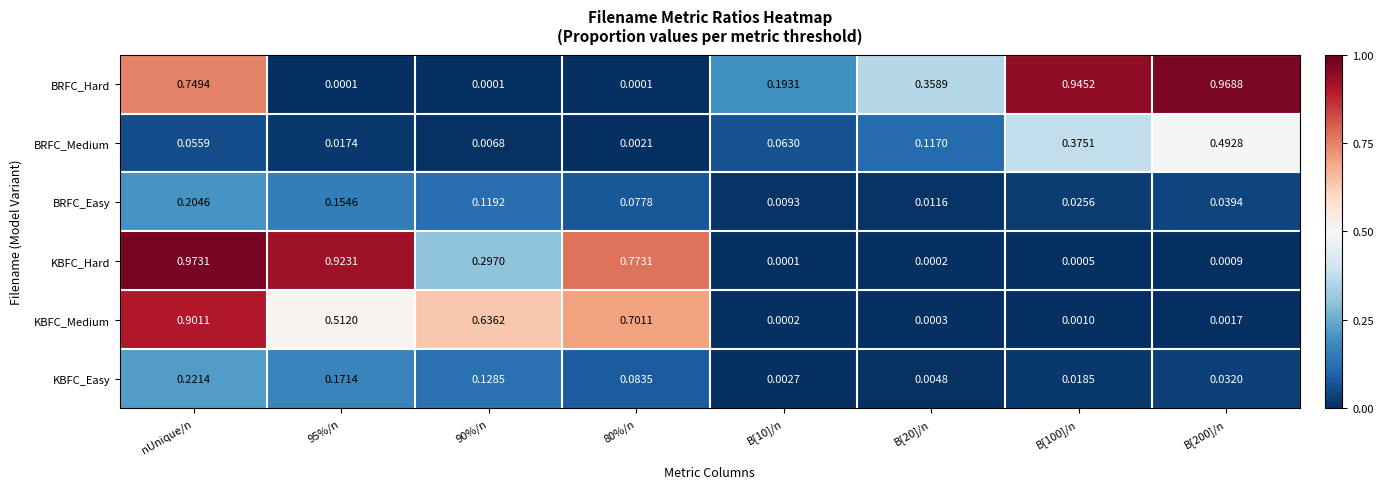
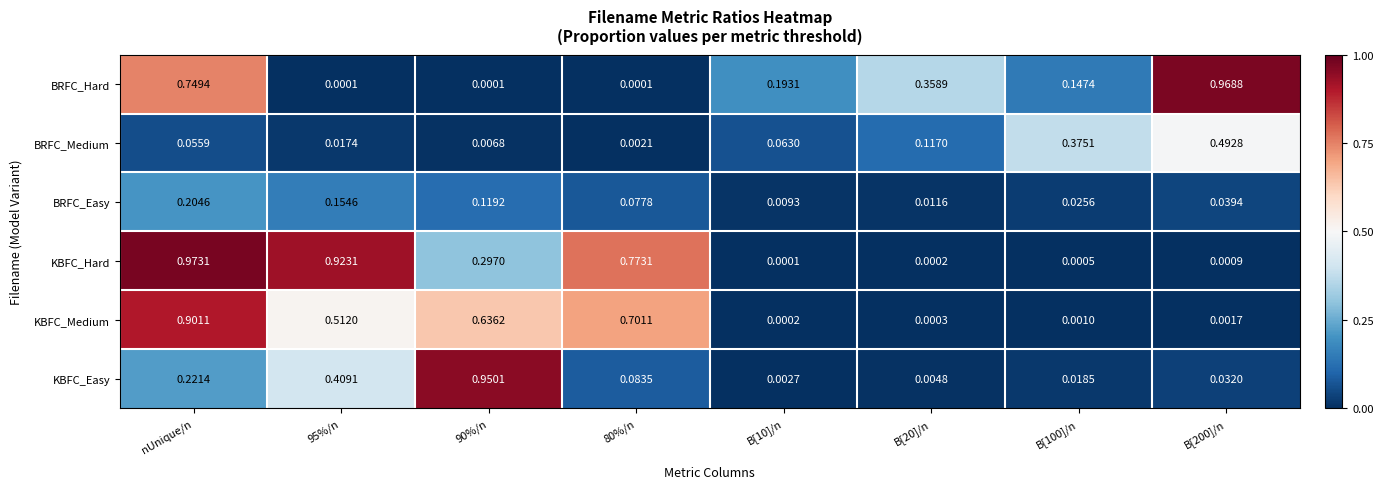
BRFC_Hard, B[100]/n: 0.9452 -> 0.1474
KBFC_Easy, 95%/n: 0.1714 -> 0.4091
KBFC_Easy, 90%/n: 0.1285 -> 0.9501
